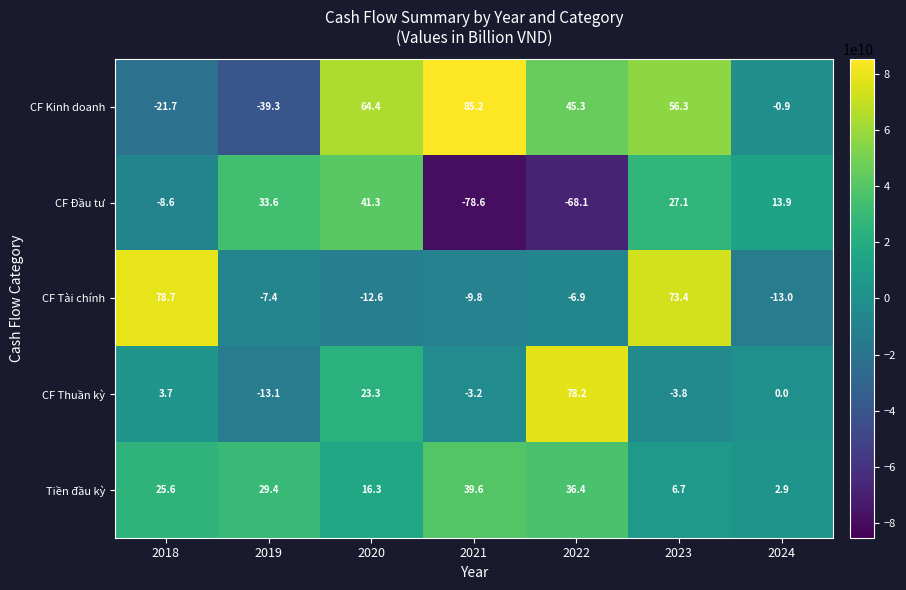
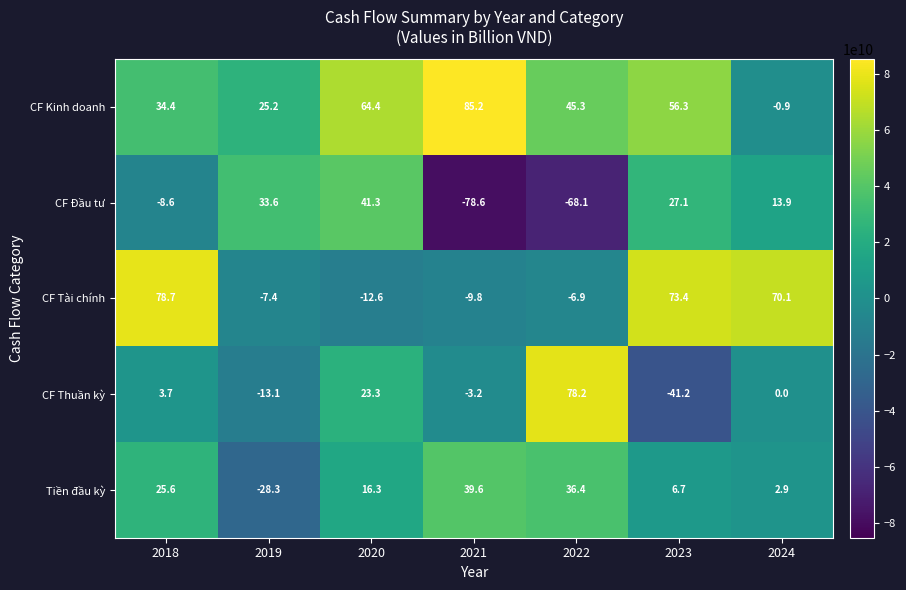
CF Kinh doanh, 2018: -21.7 -> 34.4
CF Kinh doanh, 2019: -39.3 -> 25.2
CF Tài chính, 2024: -13.0 -> 70.1
CF Thuần kỳ, 2023: -3.8 -> -41.2
Tiền đầu kỳ, 2019: 29.4 -> -28.3
